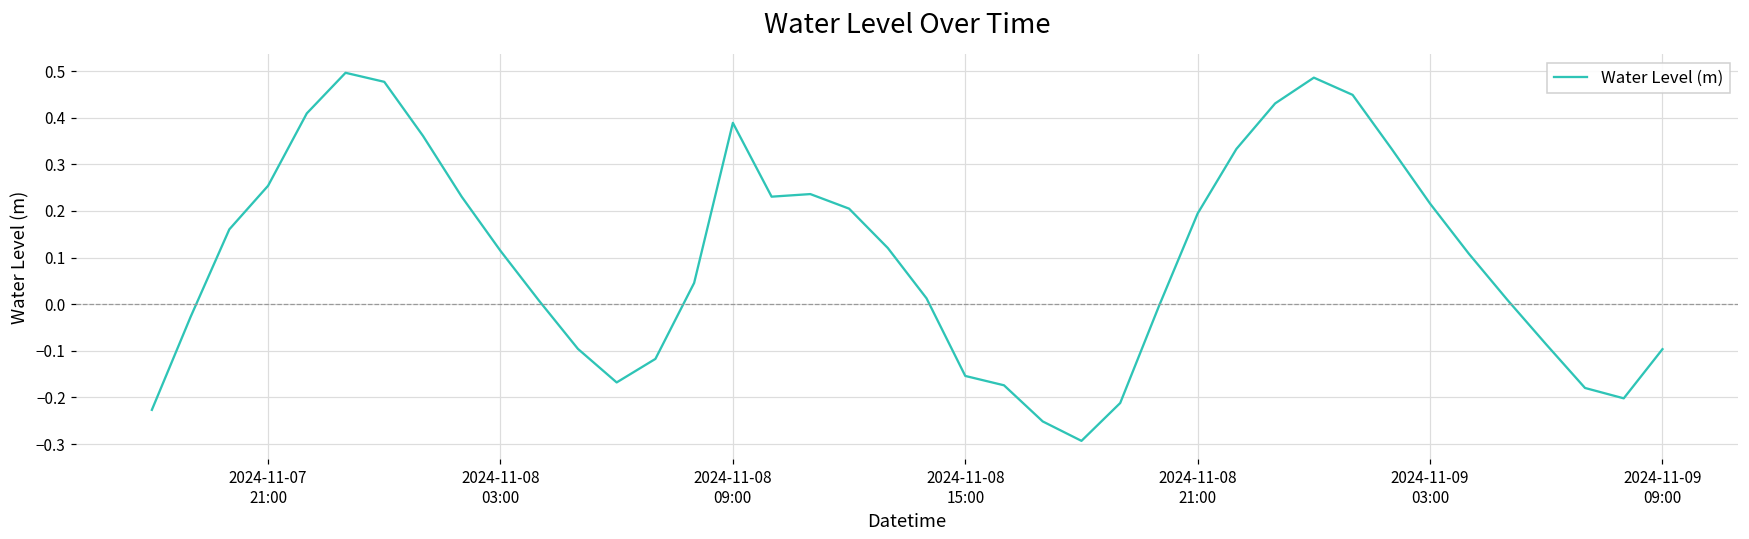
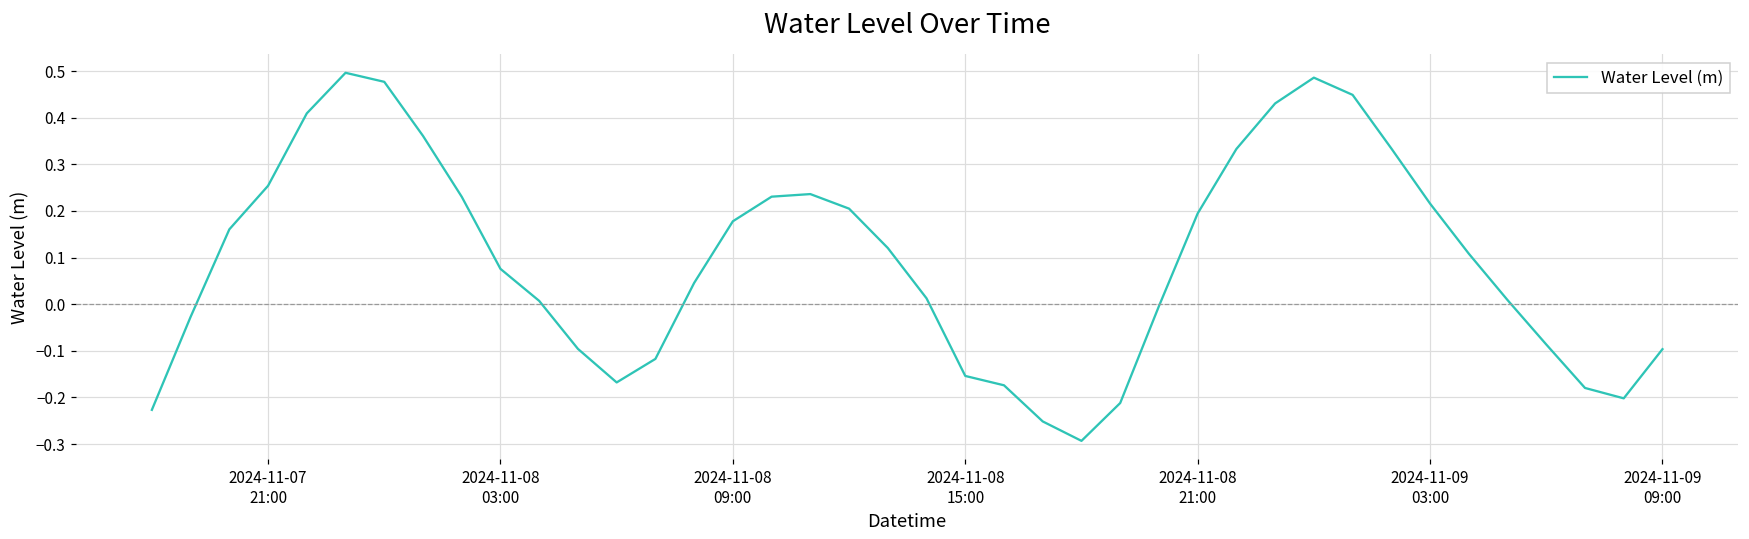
2024-11-08 03:00: 0.11 -> 0.08
2024-11-08 09:00: 0.39 -> 0.18
